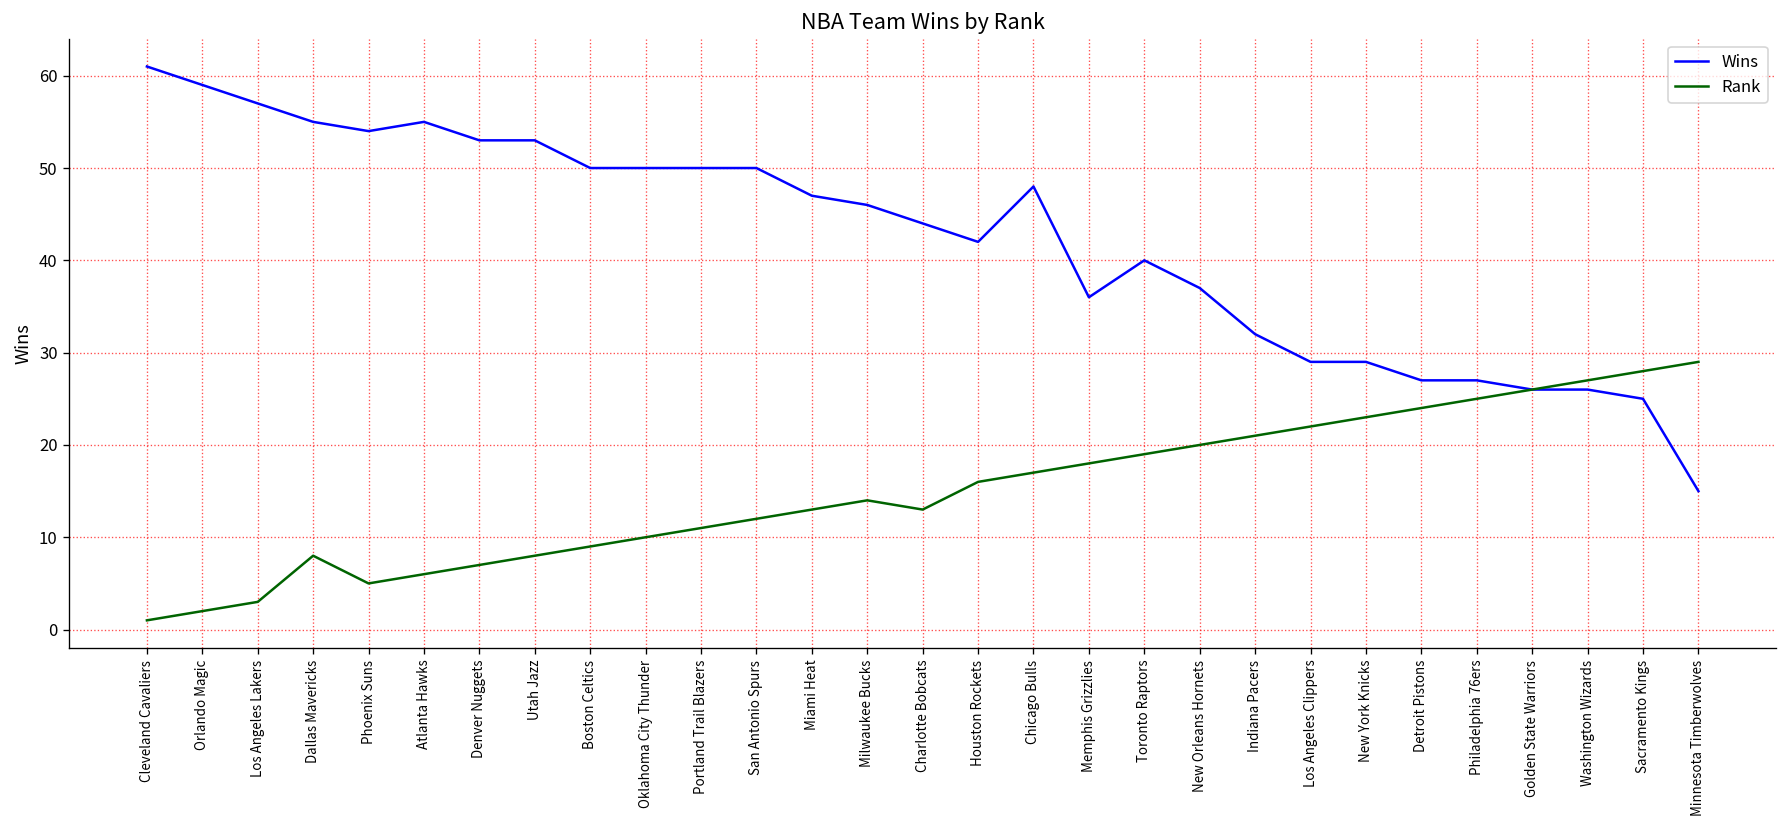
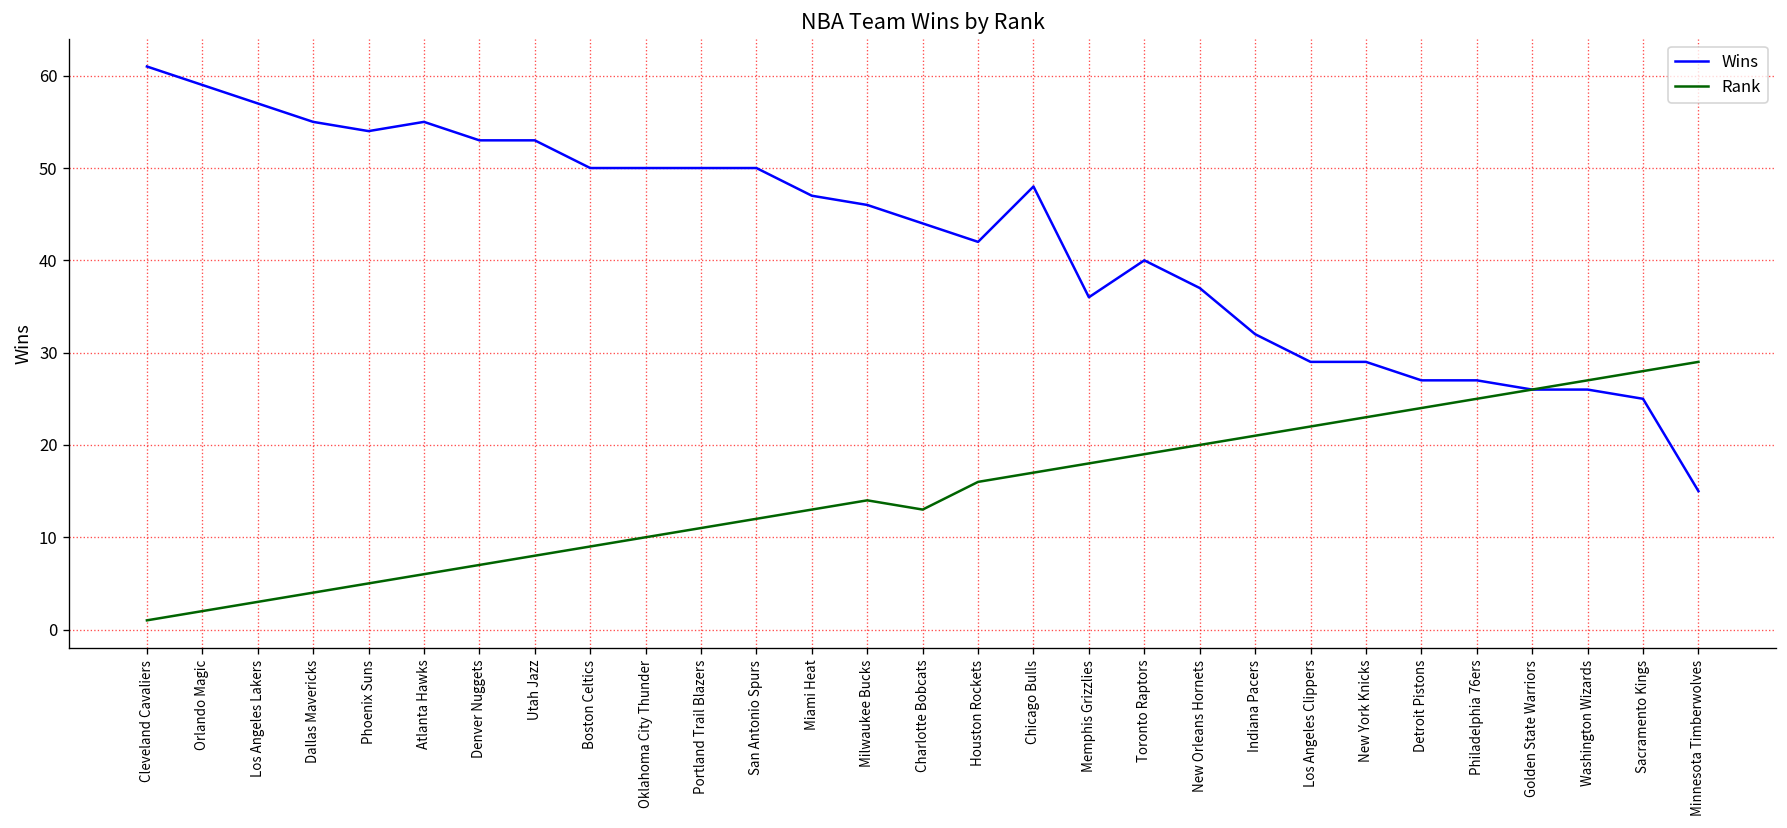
Rank, Dallas Mavericks: 8 -> 4
